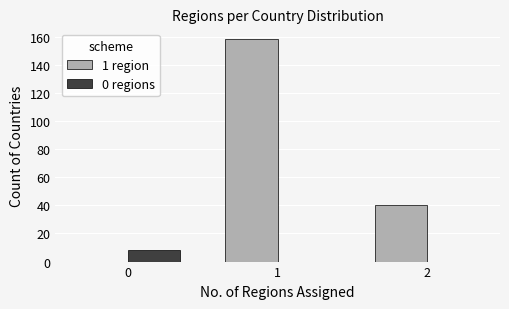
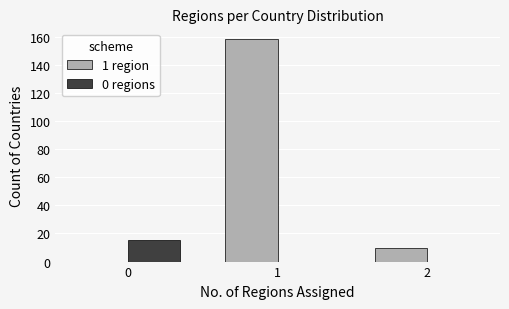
0 regions, 0: 8 -> 15
1 region, 2: 40 -> 10
